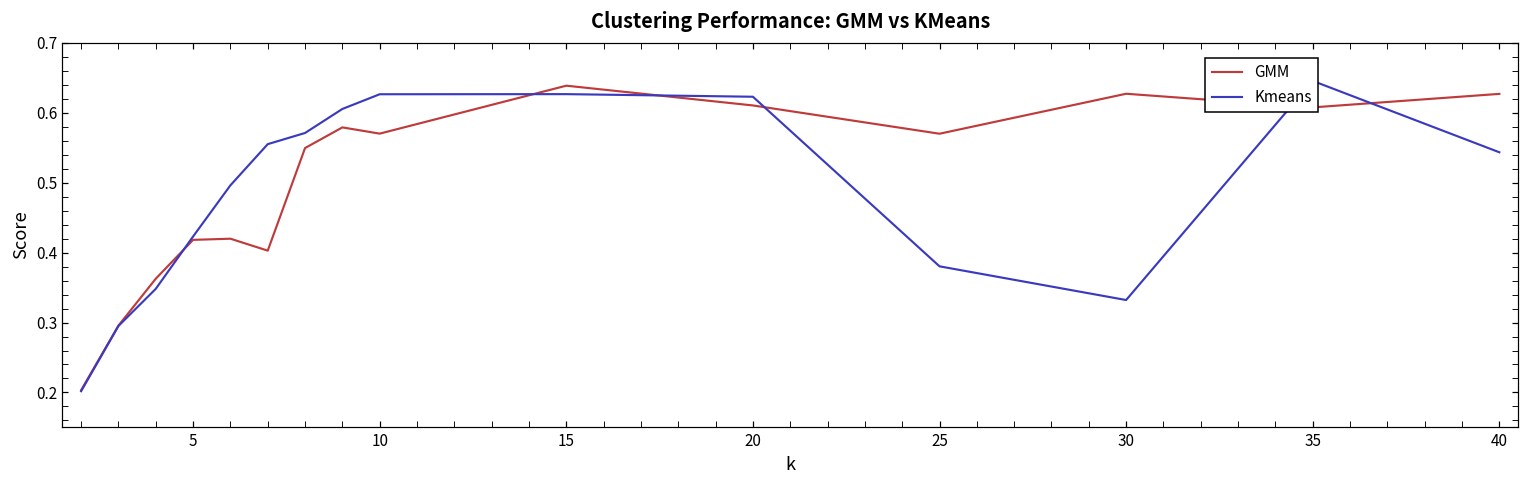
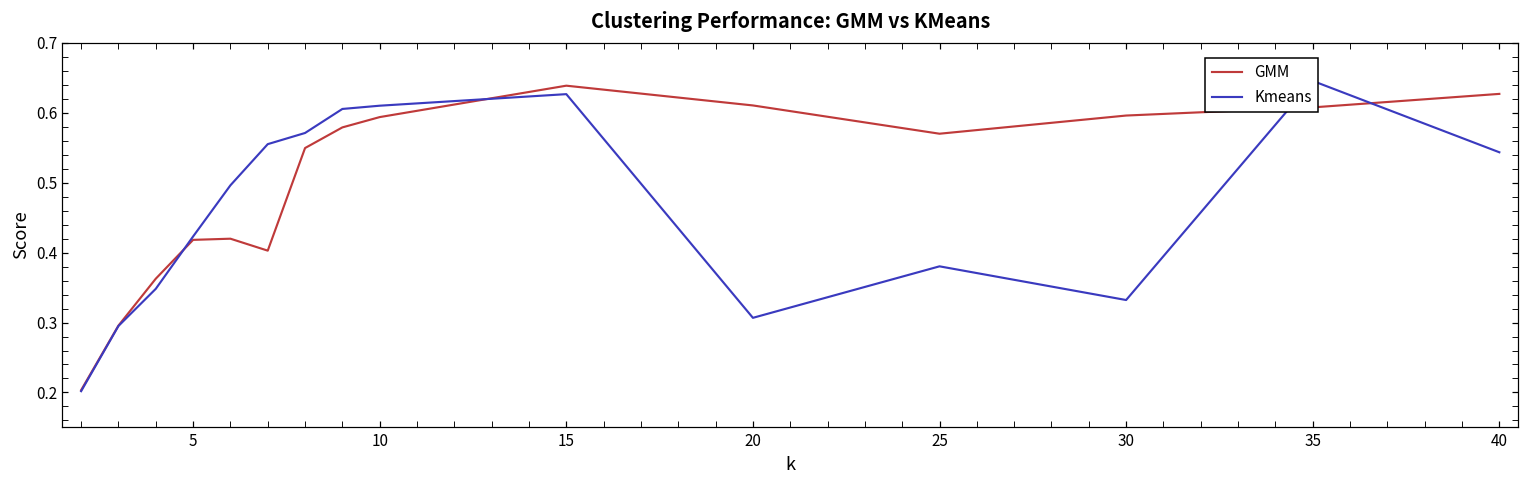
GMM, 10: 0.57 -> 0.59
Kmeans, 10: 0.63 -> 0.61
Kmeans, 20: 0.62 -> 0.31
GMM, 30: 0.63 -> 0.60
